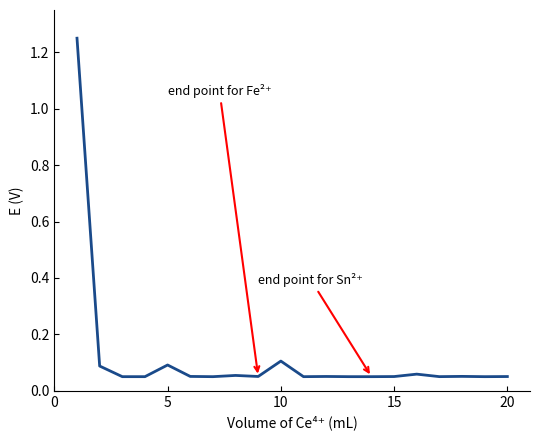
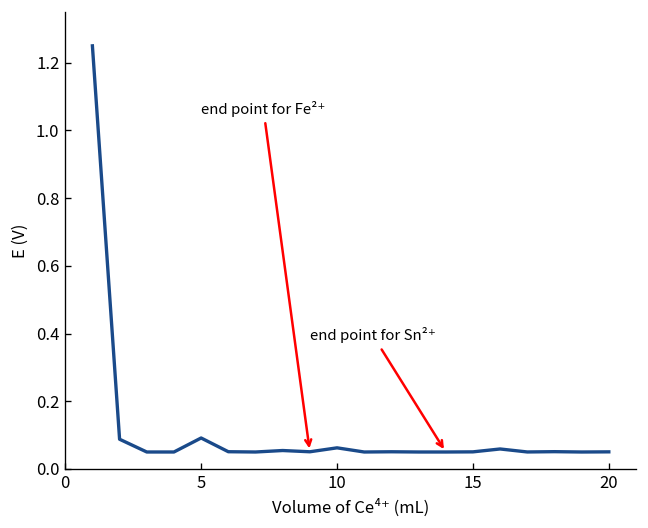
10: 0.11 -> 0.06
